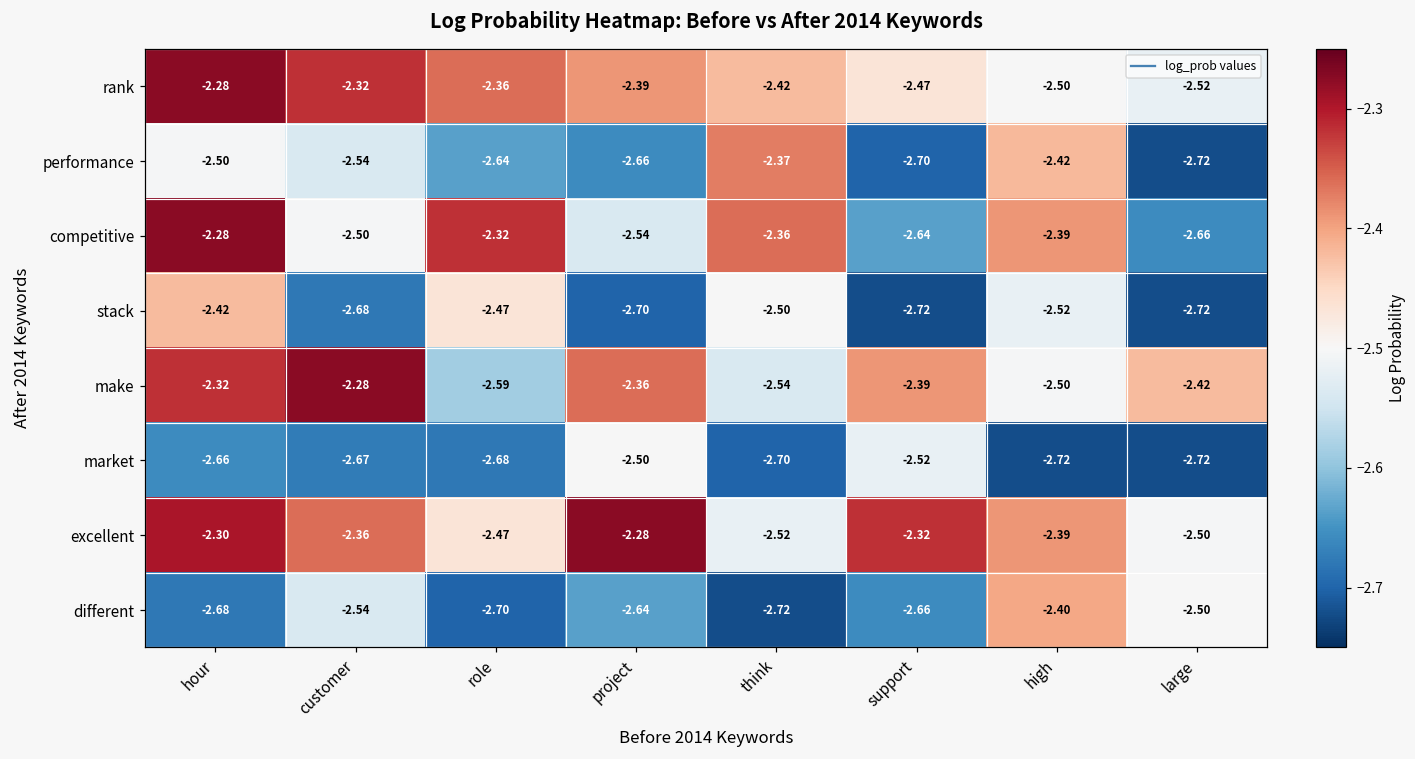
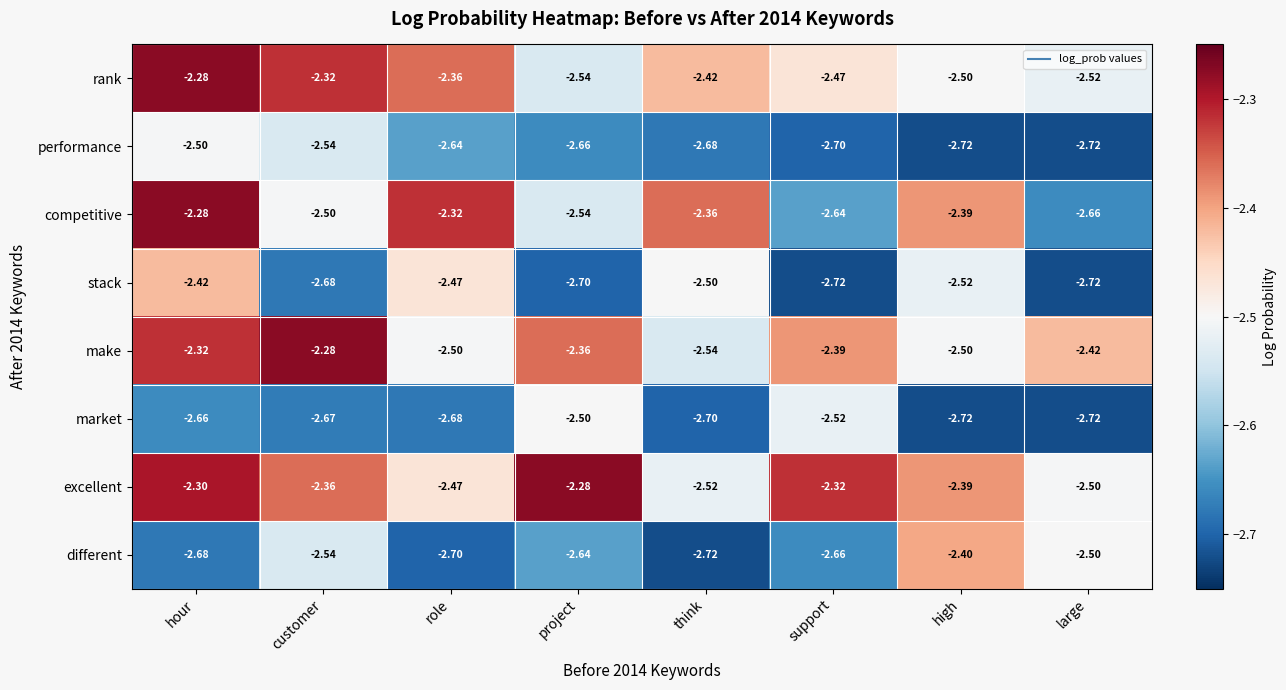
rank, project: -2.39 -> -2.54
performance, think: -2.37 -> -2.68
performance, high: -2.42 -> -2.72
make, role: -2.59 -> -2.50
